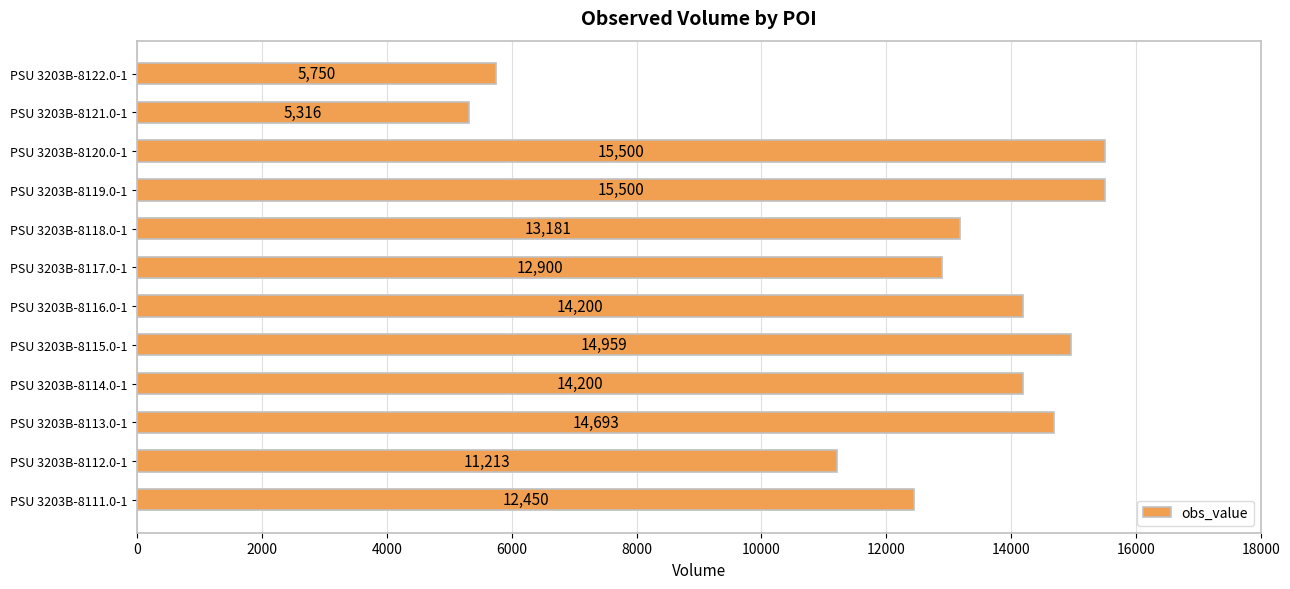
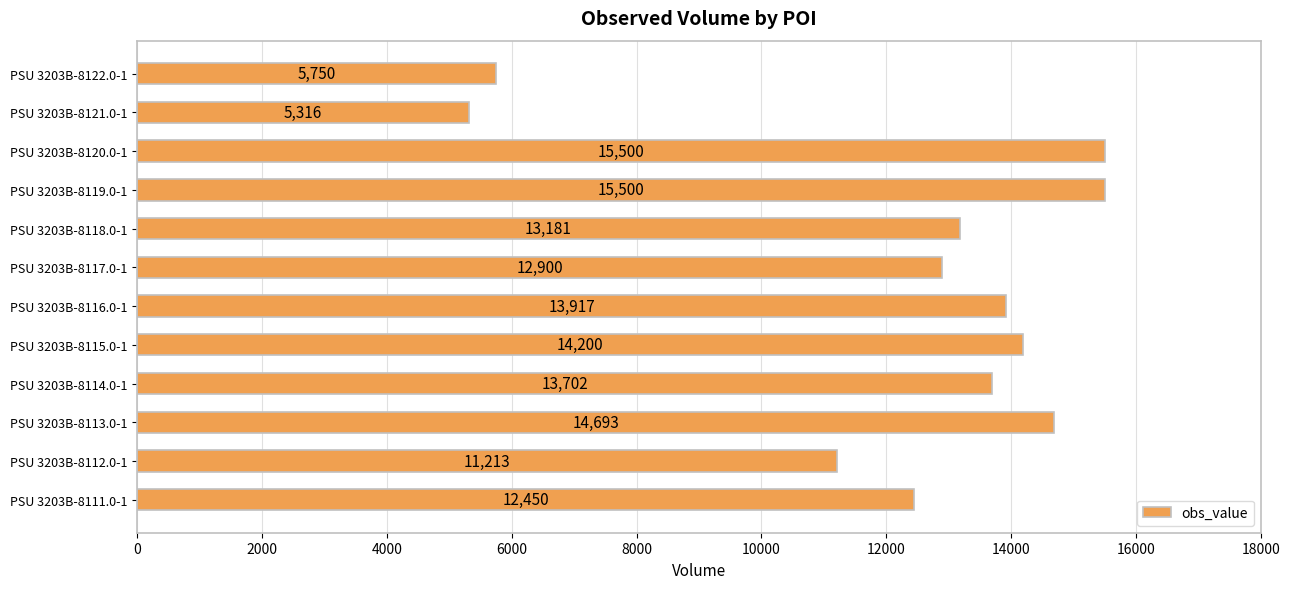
PSU 3203B-8116.0-1: 14,200 -> 13,917
PSU 3203B-8115.0-1: 14,959 -> 14,200
PSU 3203B-8114.0-1: 14,200 -> 13,702
